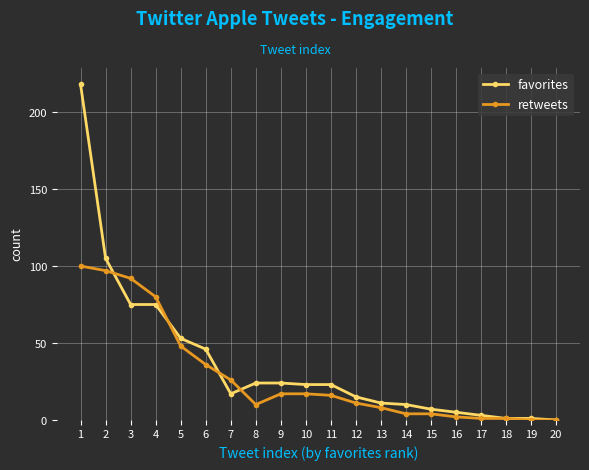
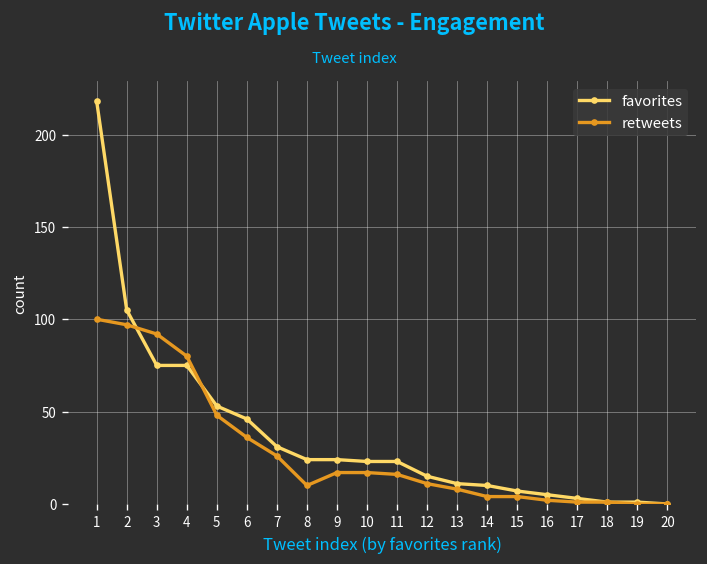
favorites, 7: 17 -> 31
